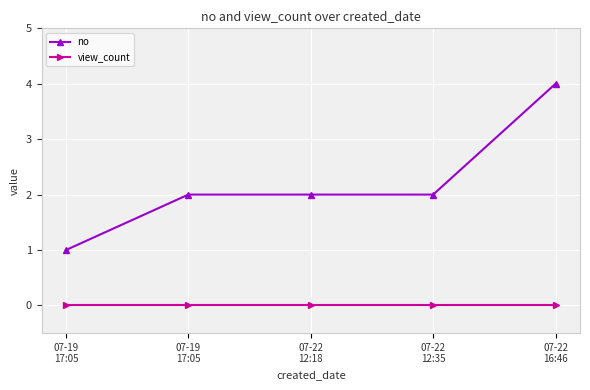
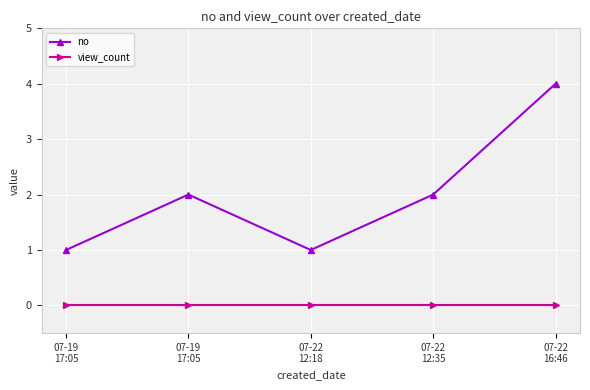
no, 07-22 12:18: 2 -> 1
